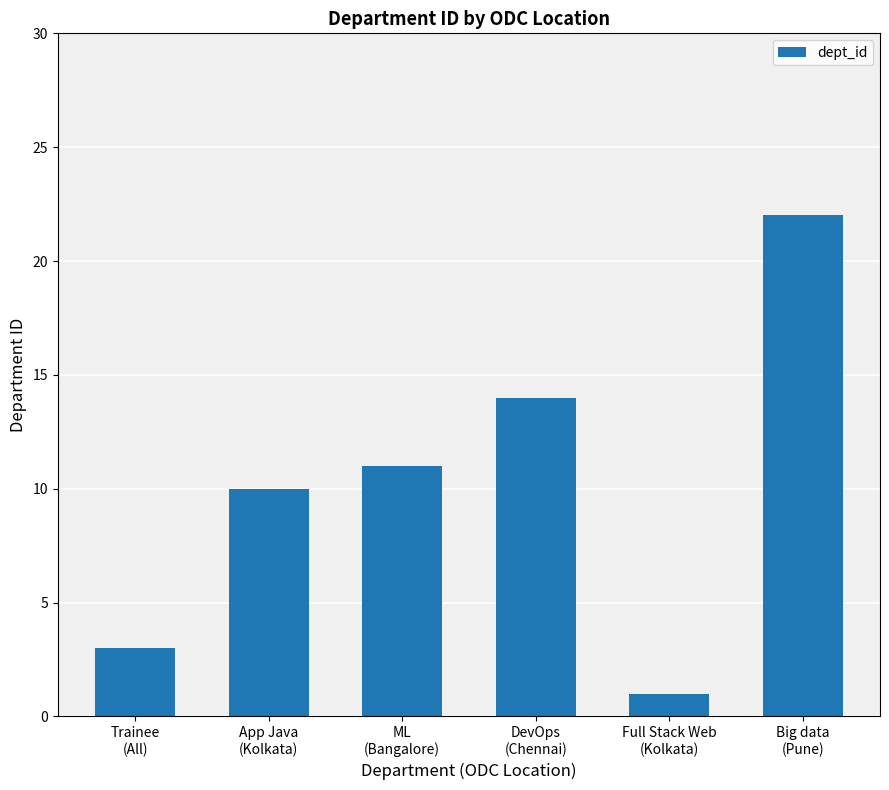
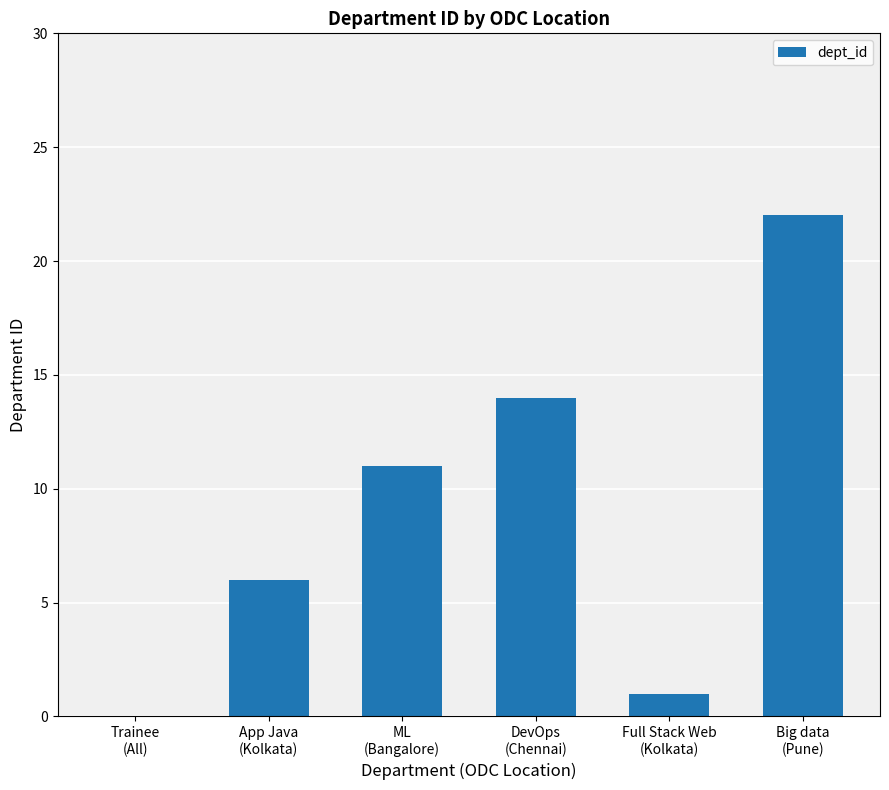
Trainee (All): 3 -> 0
App Java (Kolkata): 10 -> 6
